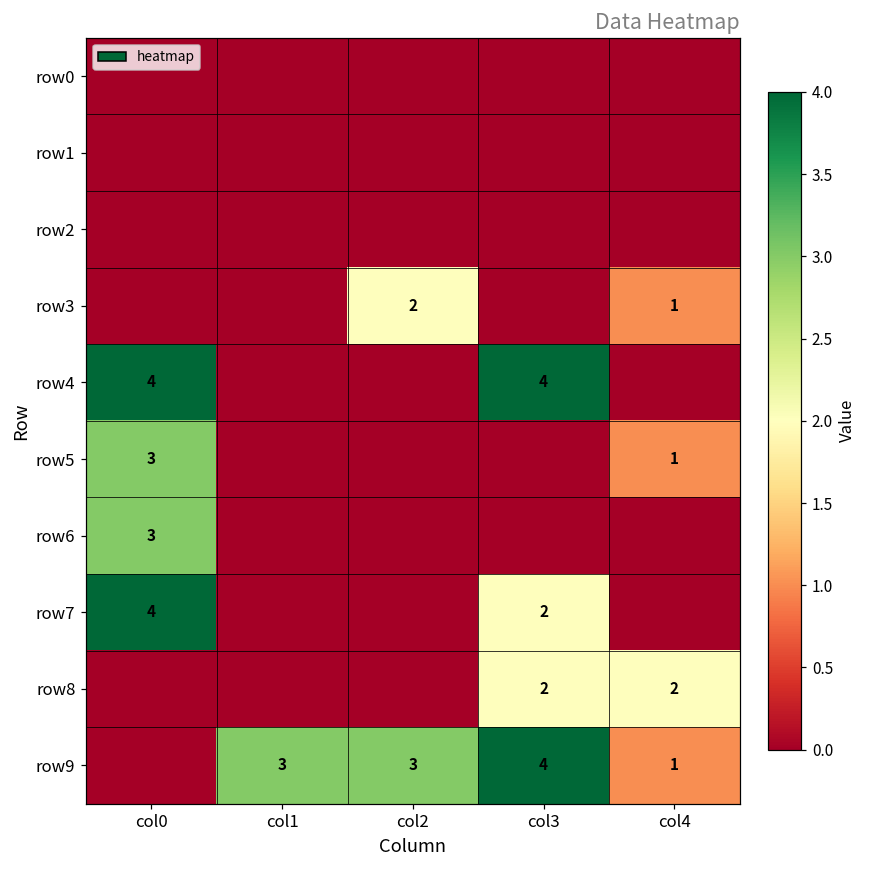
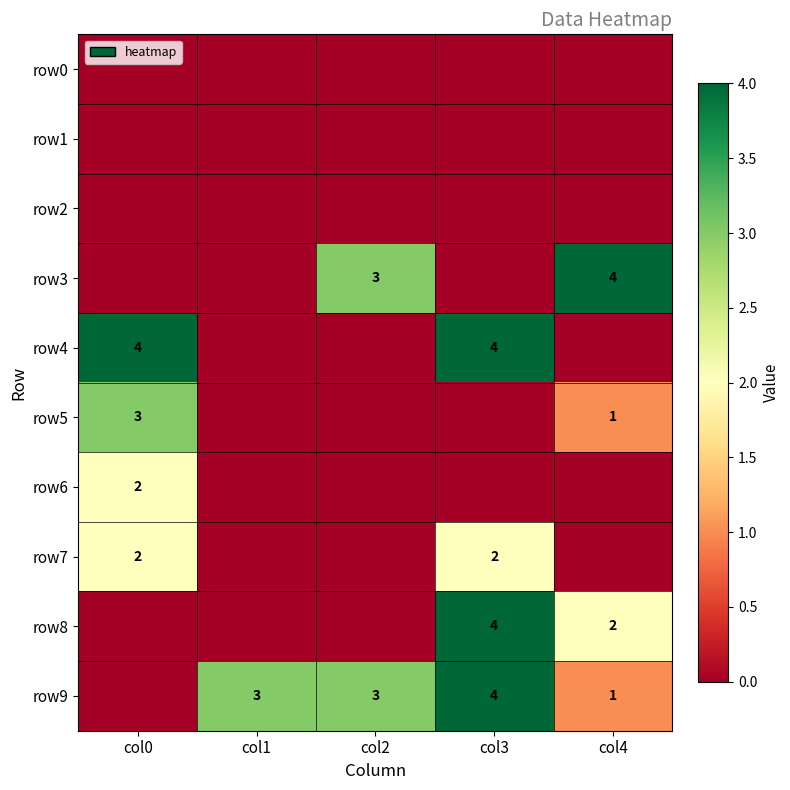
row3, col2: 2 -> 3
row3, col4: 1 -> 4
row6, col0: 3 -> 2
row7, col0: 4 -> 2
row8, col3: 2 -> 4
